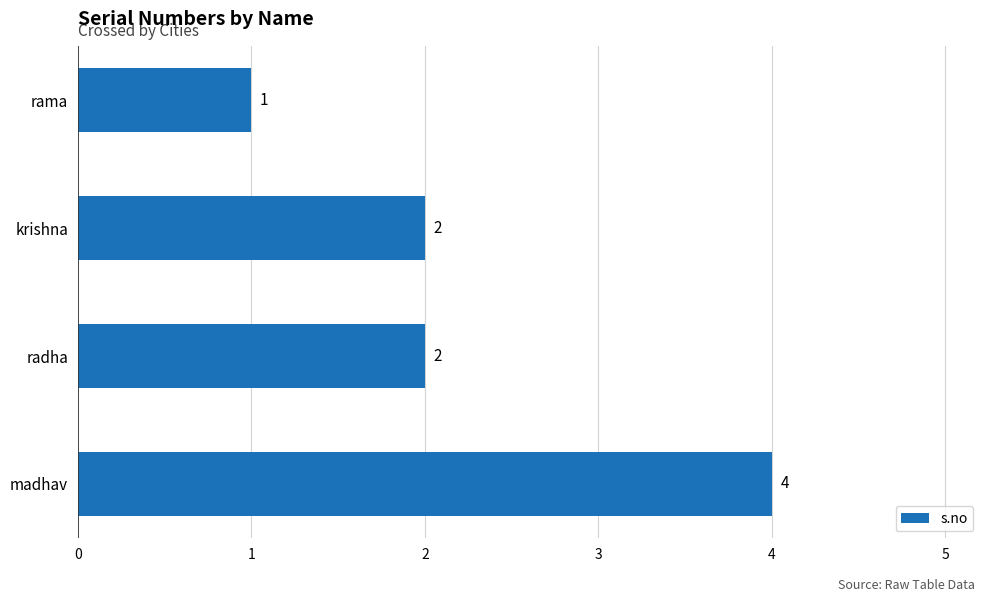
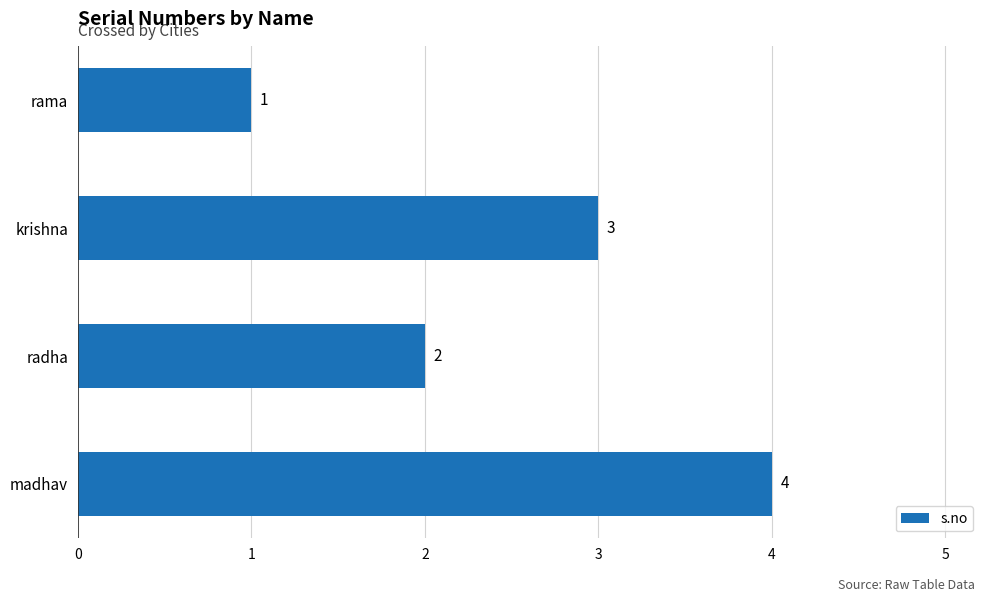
krishna: 2 -> 3
